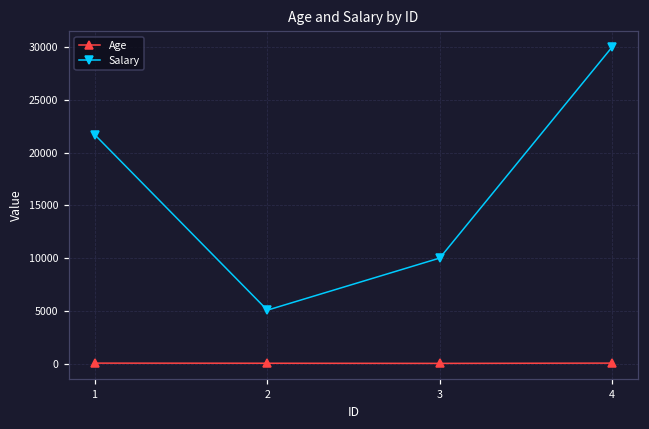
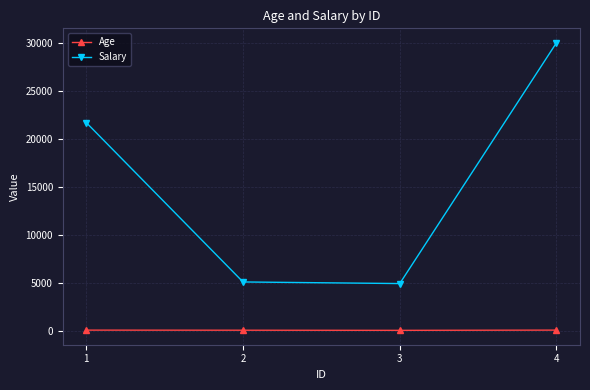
Salary, 3: 10000 -> 5000
